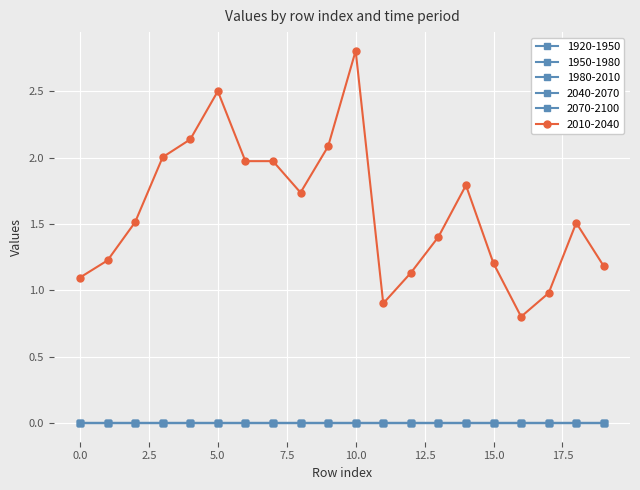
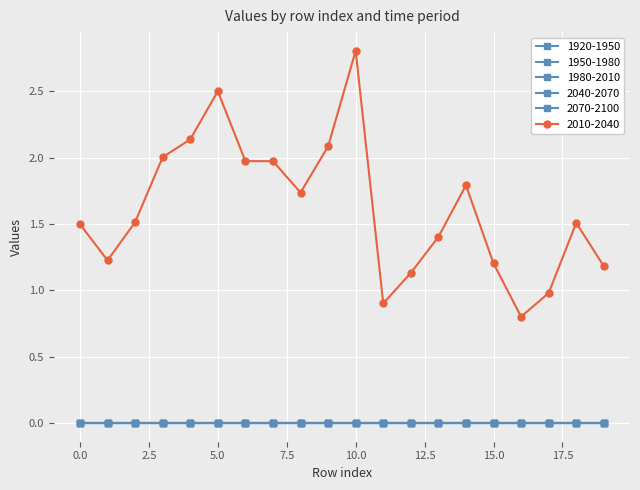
2010-2040, 0.0: 1.10 -> 1.50
